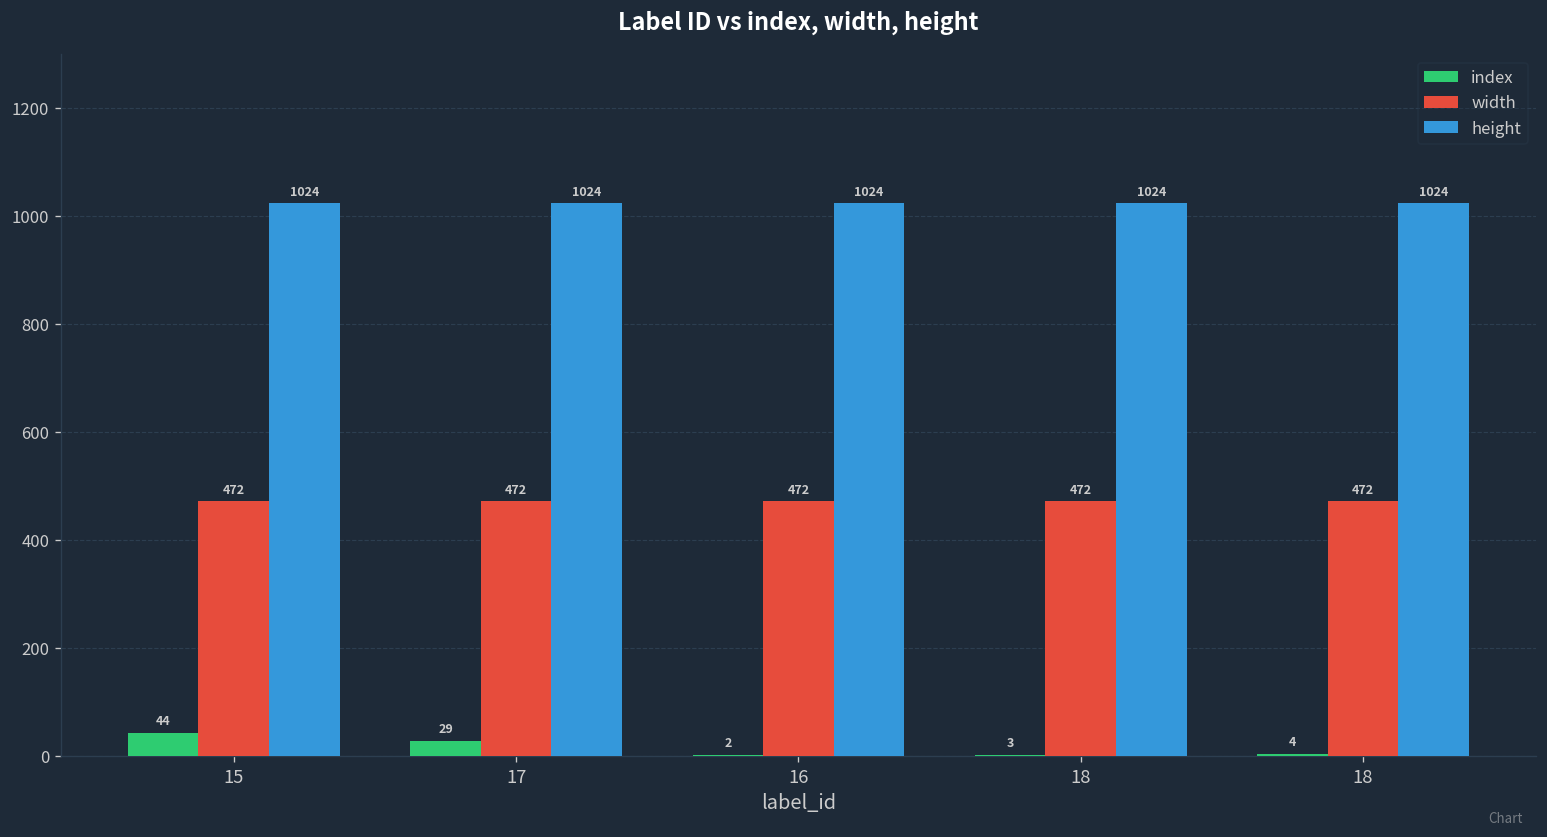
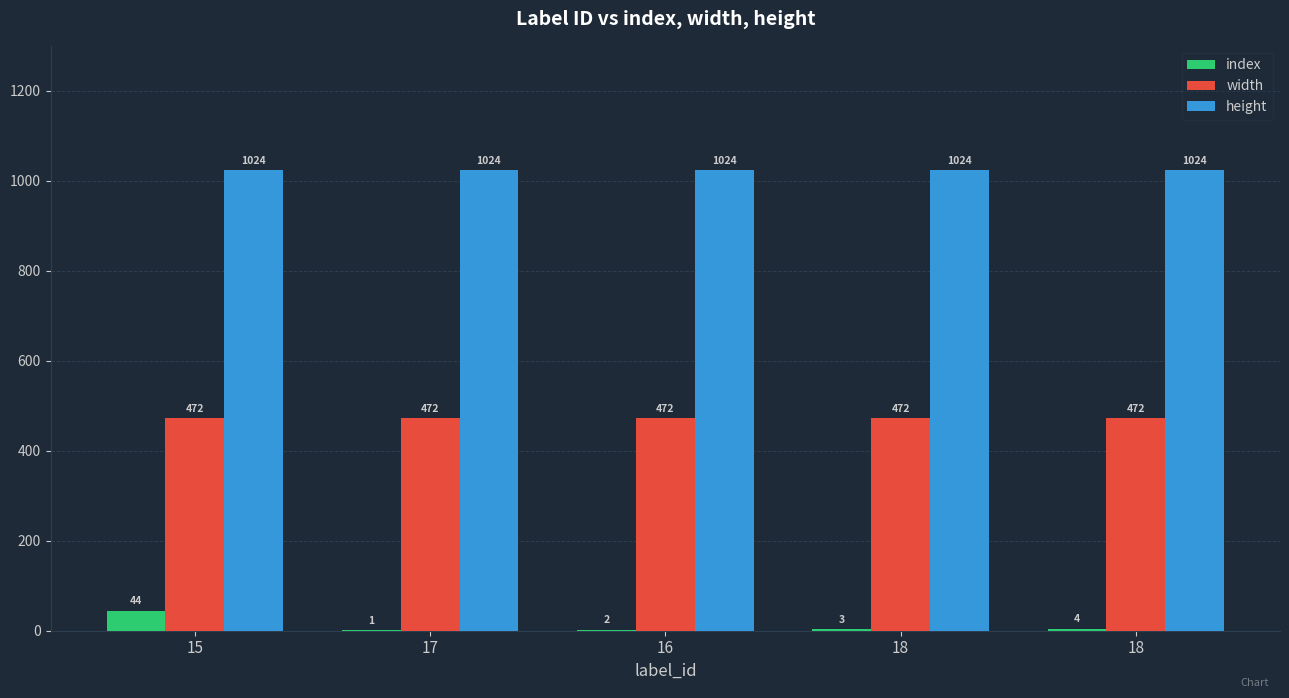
index, 17: 29 -> 1
